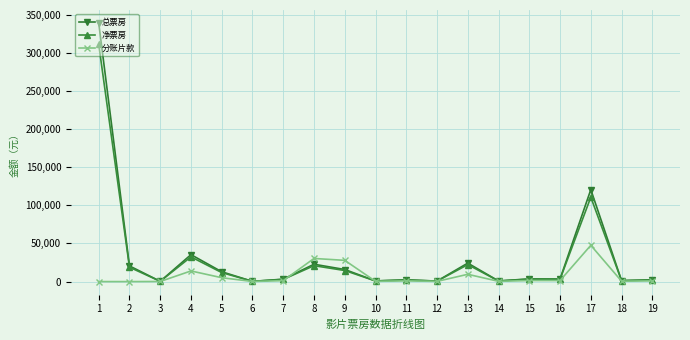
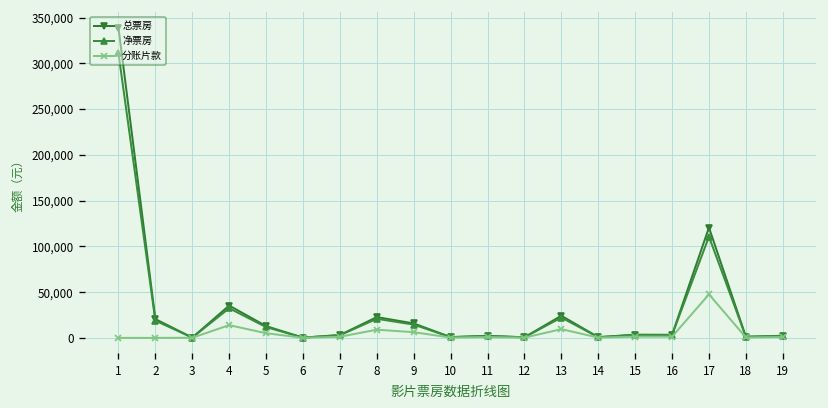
分账片款, 8: 30,000 -> 10,000
分账片款, 9: 30,000 -> 10,000
